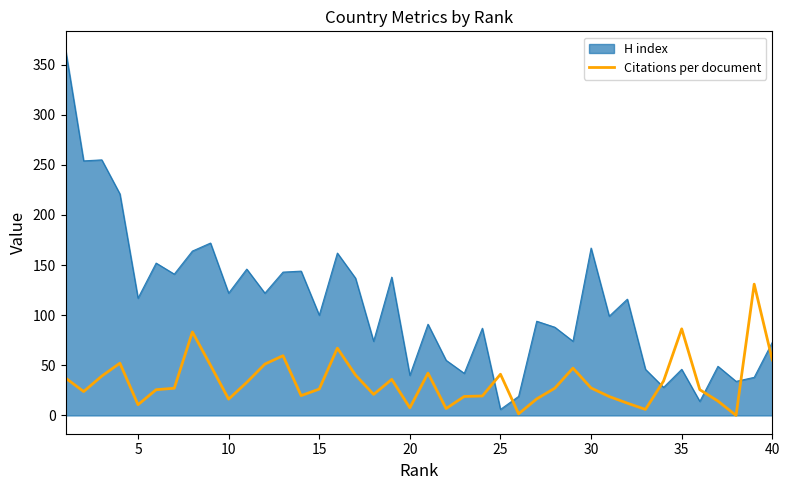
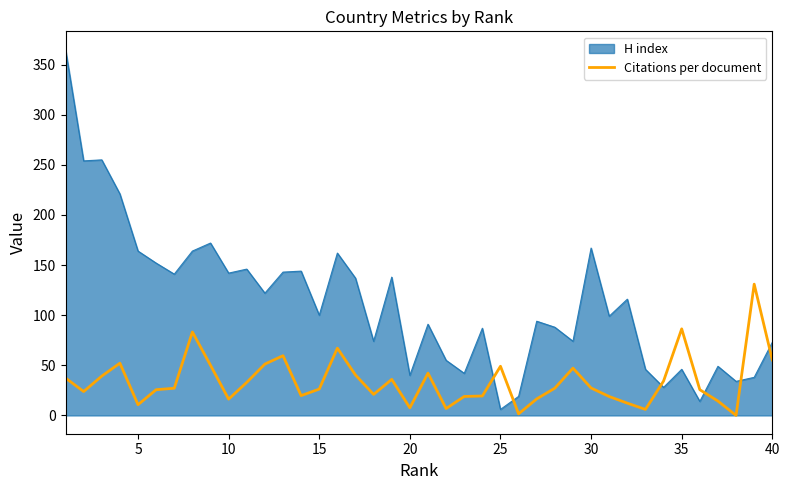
H index, 5: 117 -> 164
H index, 10: 122 -> 142
Citations per document, 25: 41 -> 49
